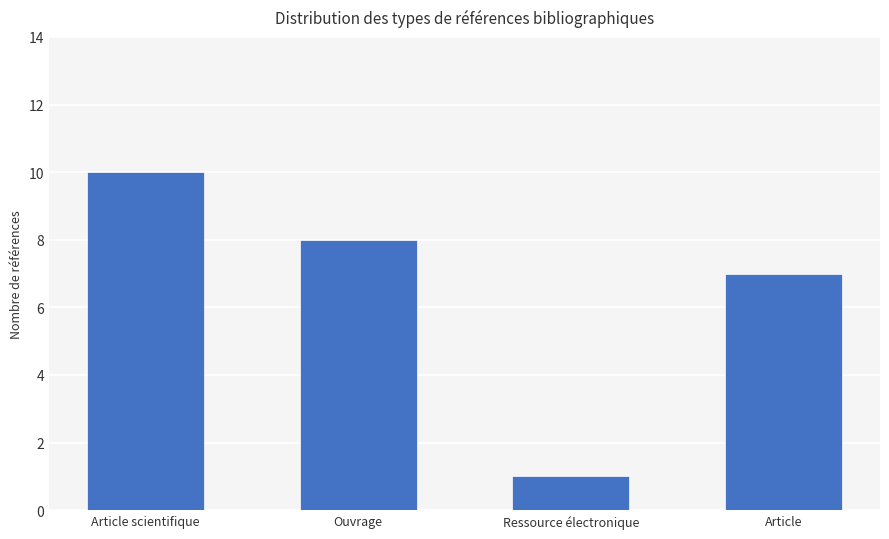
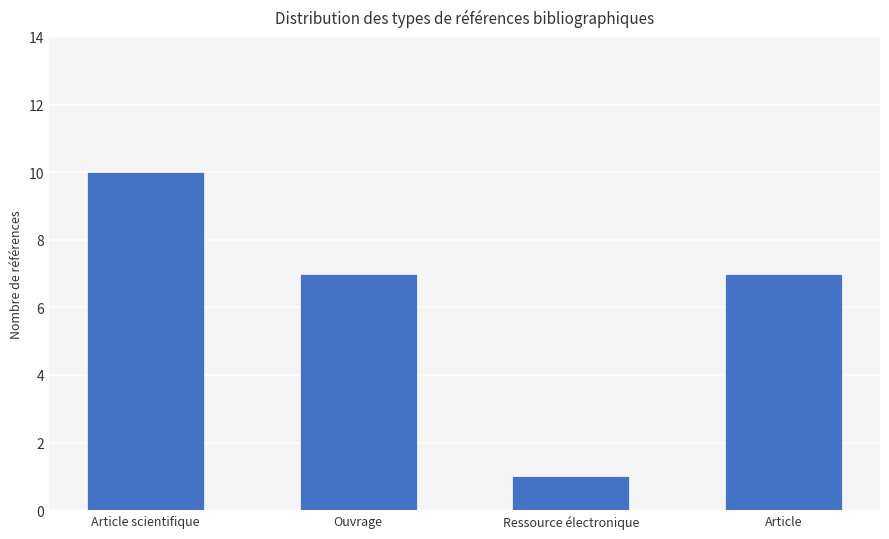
Ouvrage: 8 -> 7
